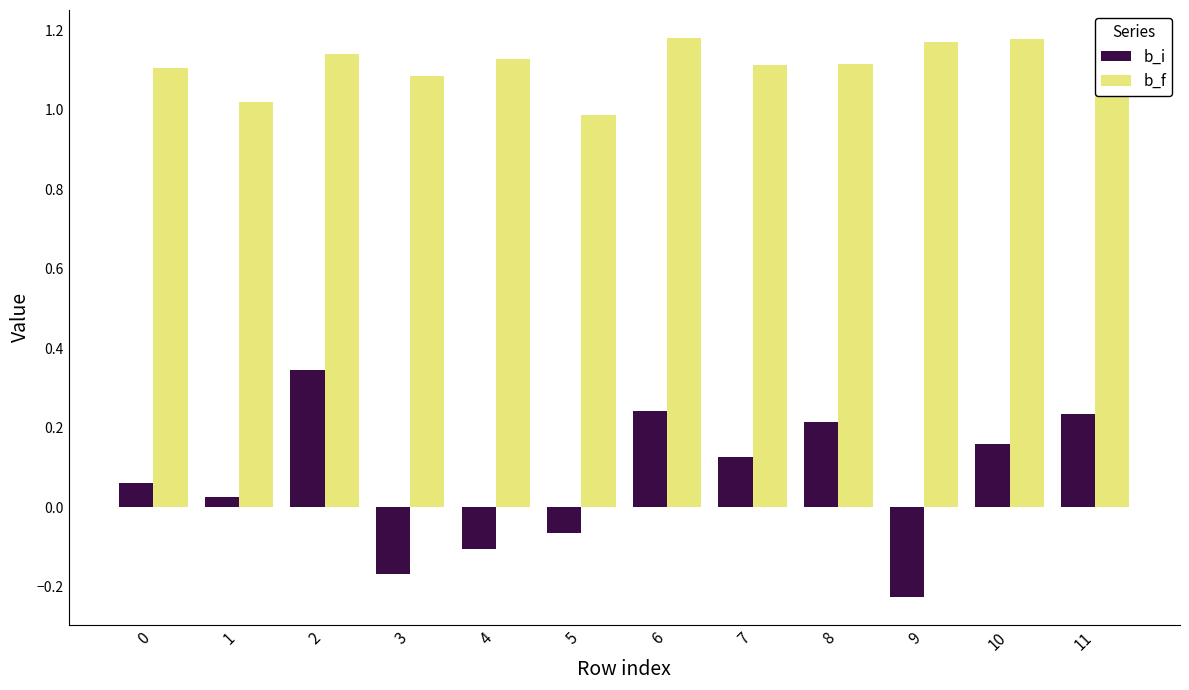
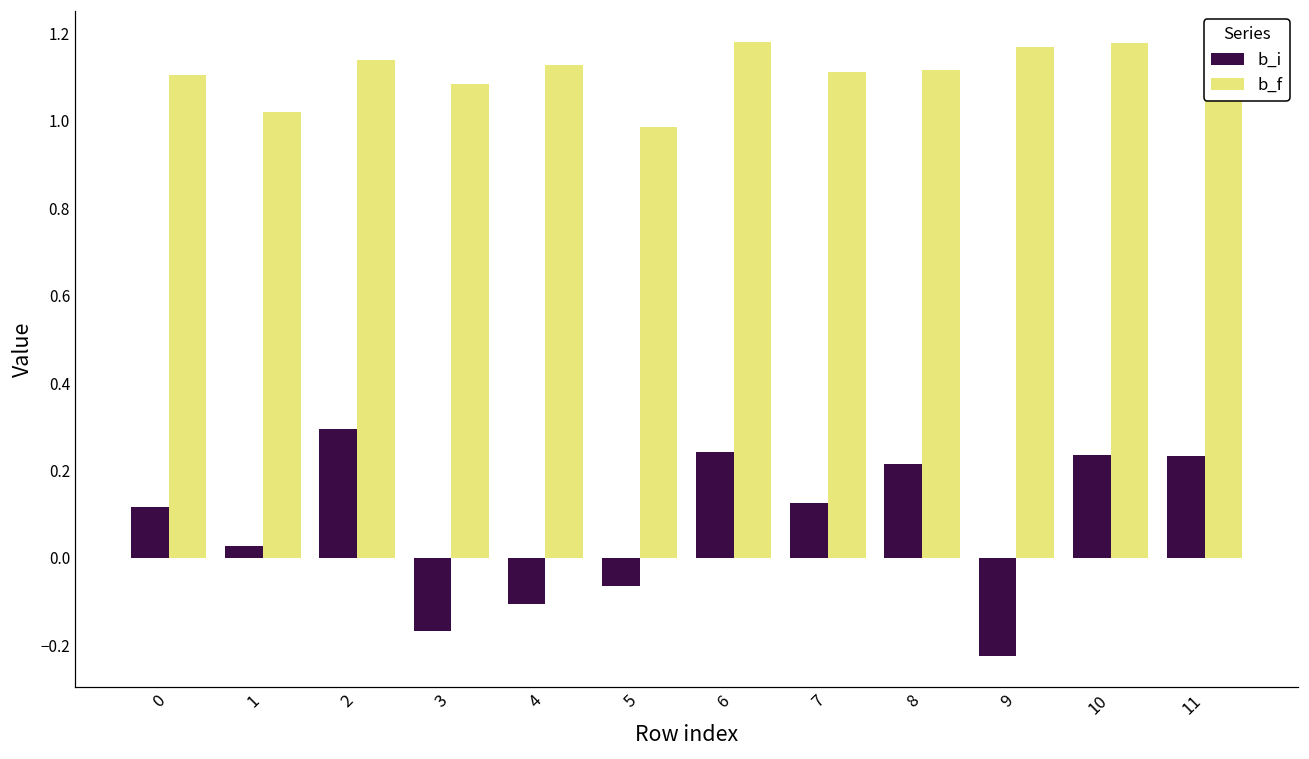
b_i, 0: 0.06 -> 0.12
b_i, 2: 0.34 -> 0.30
b_i, 10: 0.16 -> 0.24
